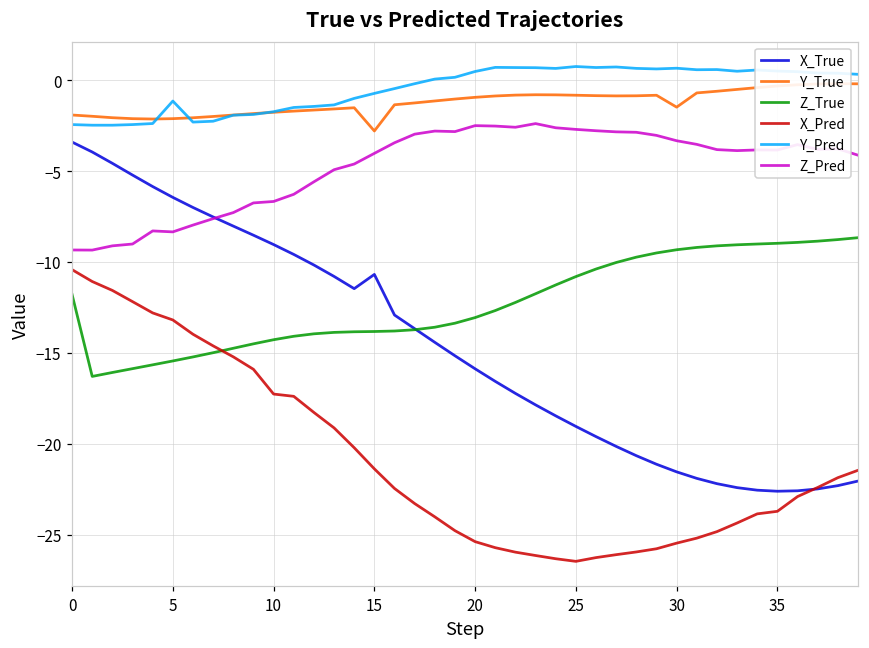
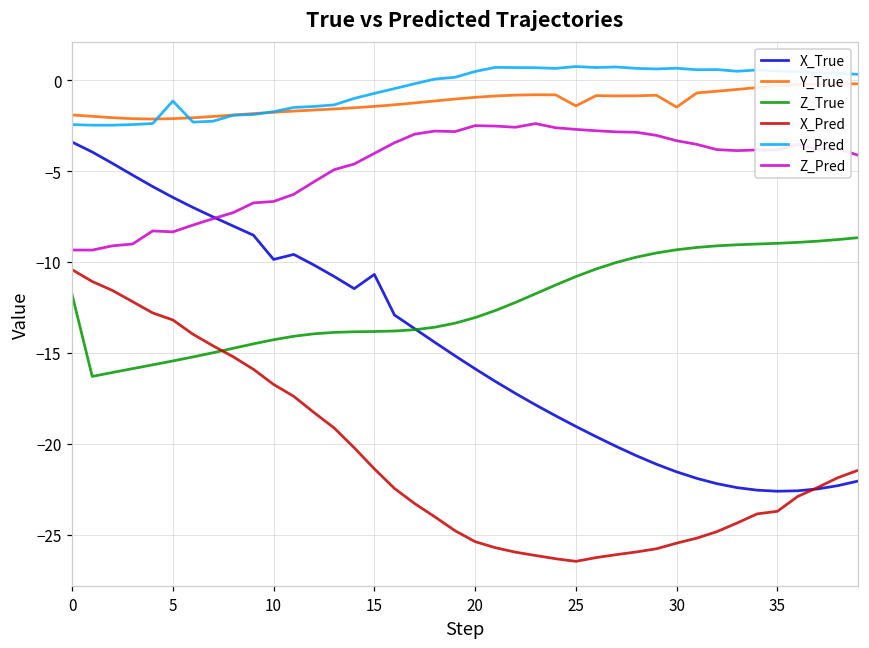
X_True, 10: -9.0 -> -9.9
X_Pred, 10: -17.3 -> -16.7
Y_True, 15: -2.8 -> -1.4
Y_True, 25: -0.8 -> -1.4
